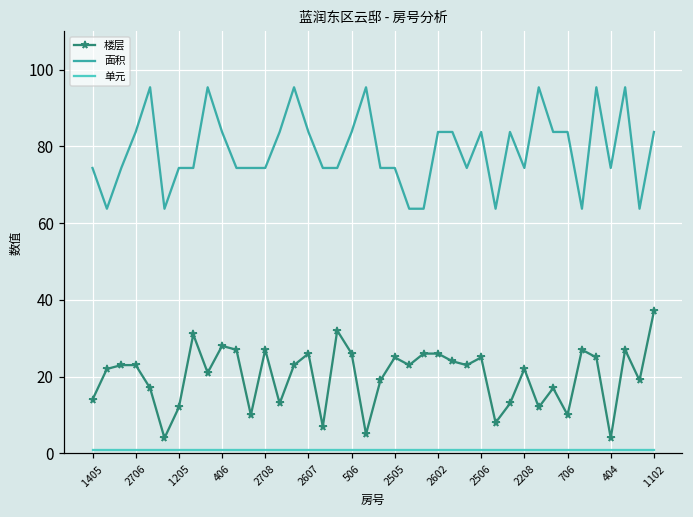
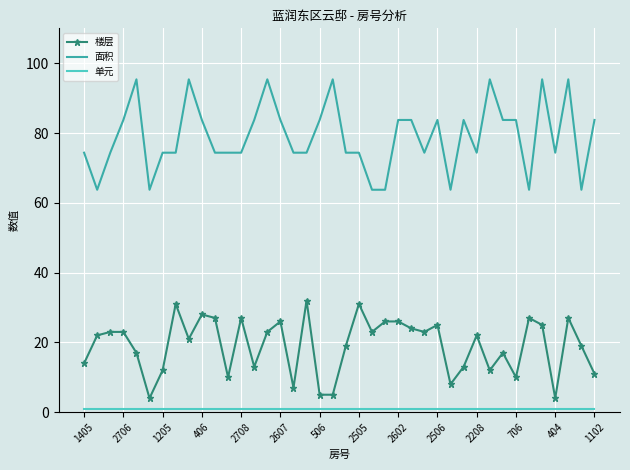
楼层, 506: 26 -> 5
楼层, 2505: 25 -> 31
楼层, 1102: 37 -> 11
